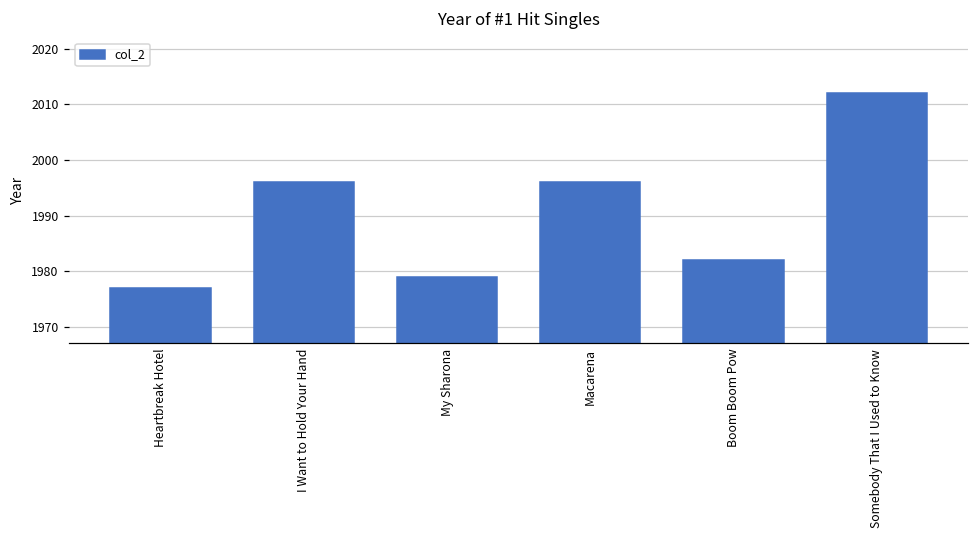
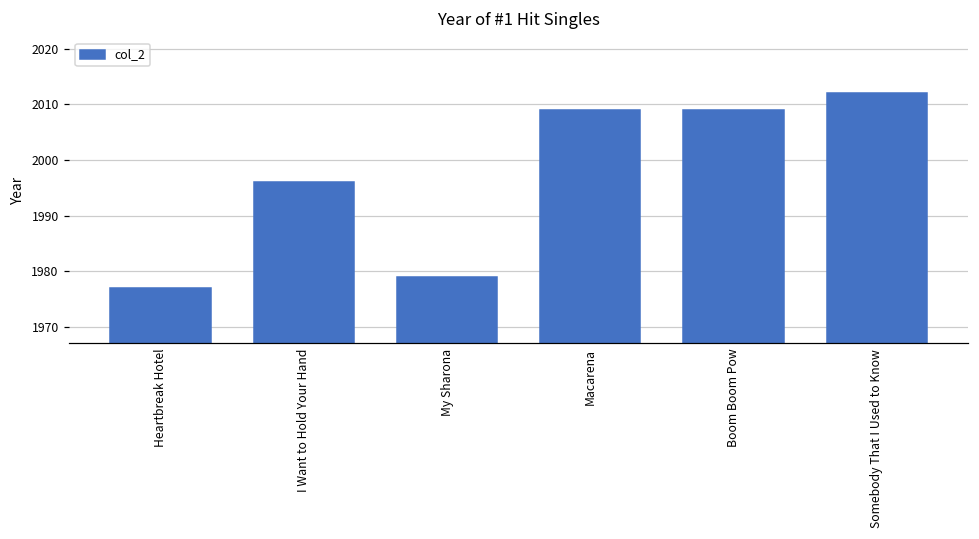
Macarena: 1996 -> 2009
Boom Boom Pow: 1982 -> 2009
